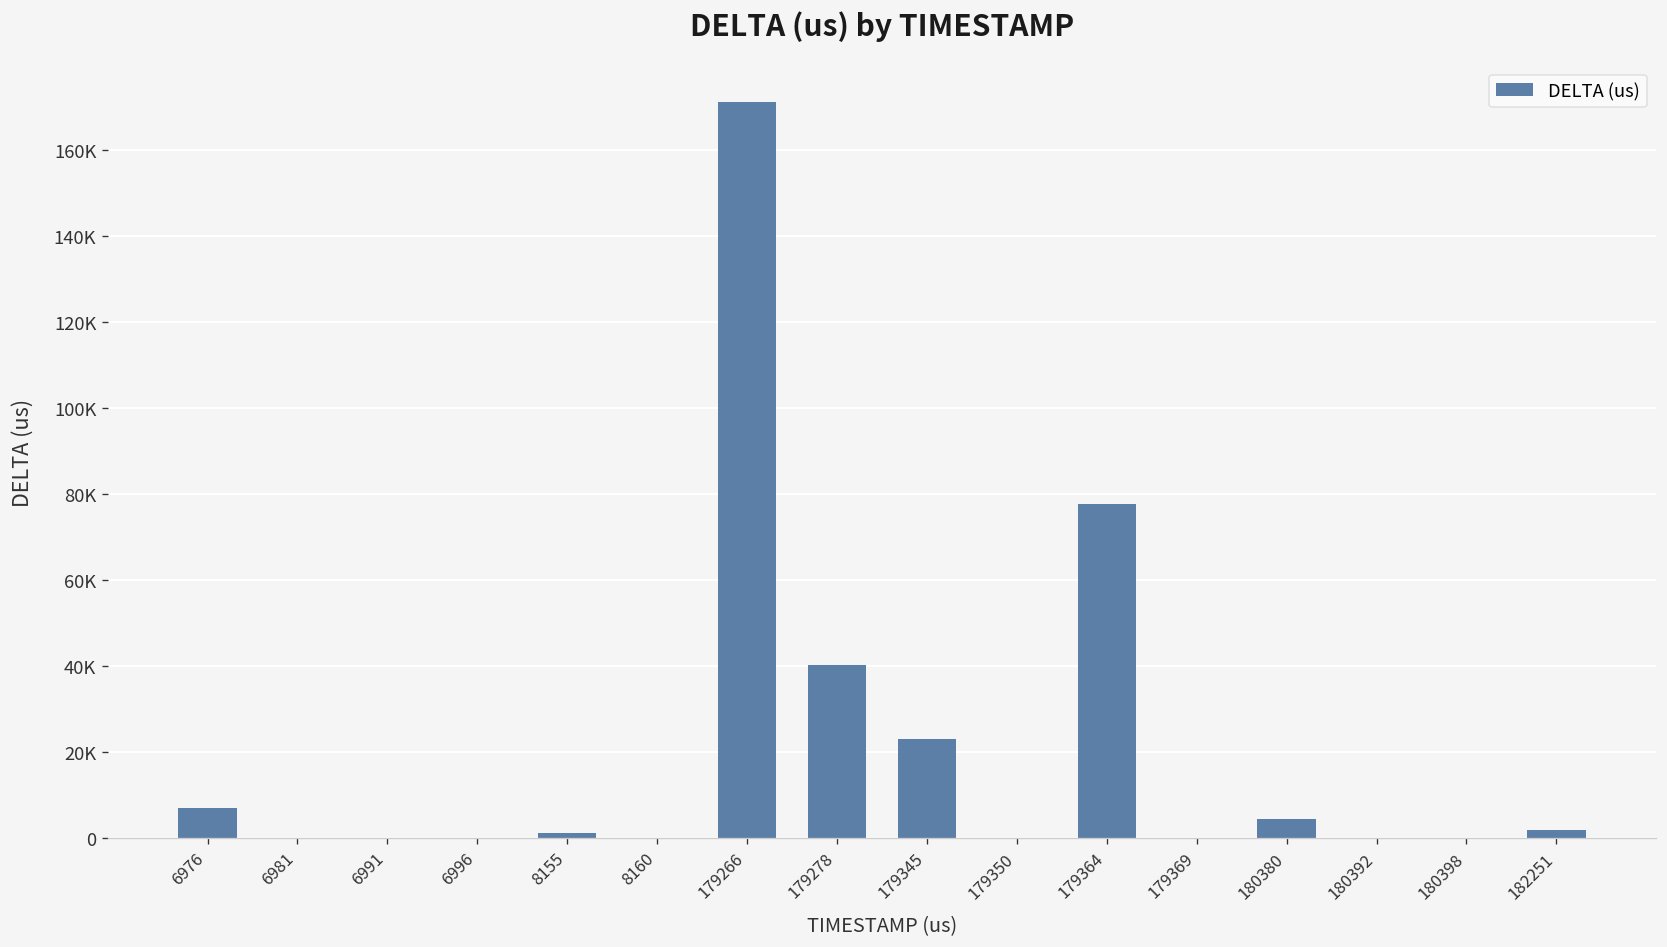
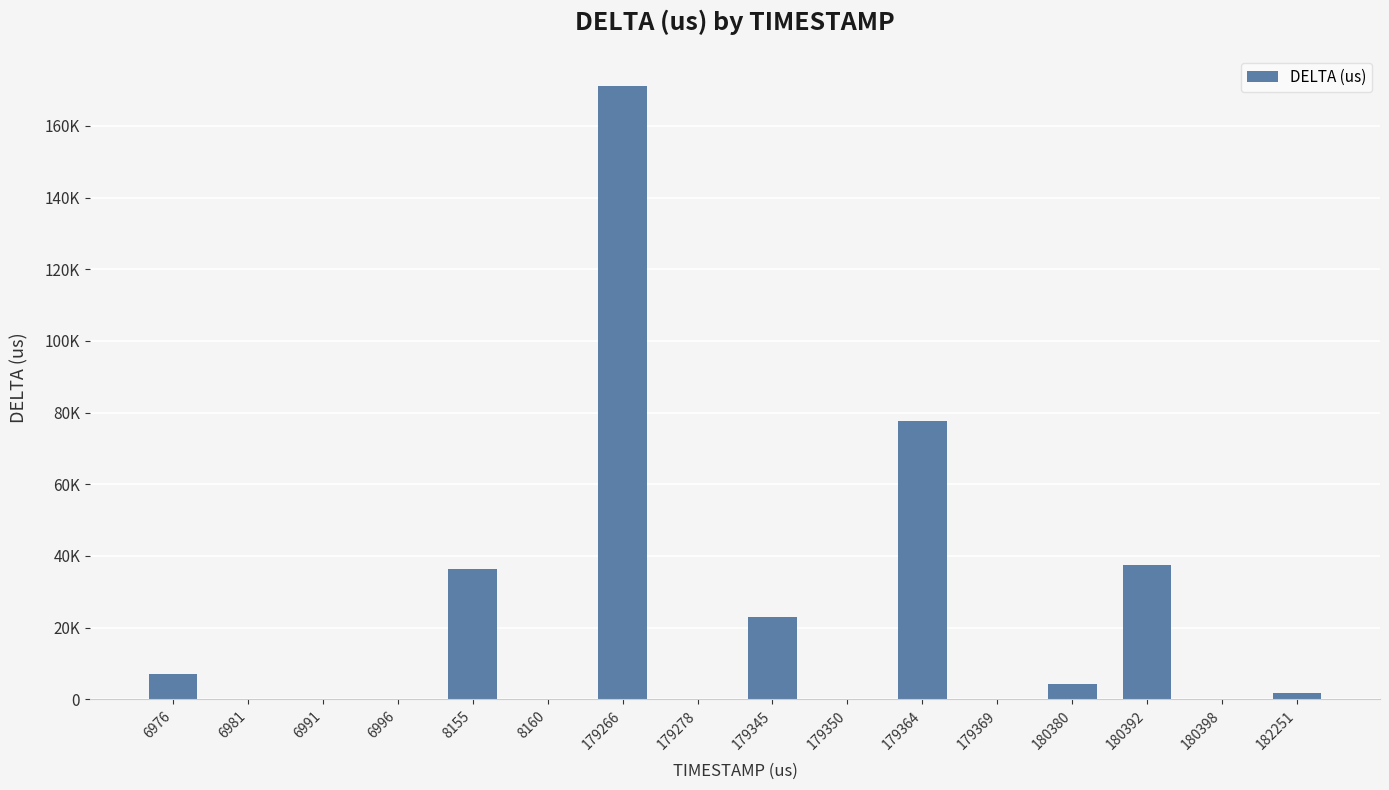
8155: 1000 -> 36000
179278: 40000 -> 0
180392: 0 -> 38000
